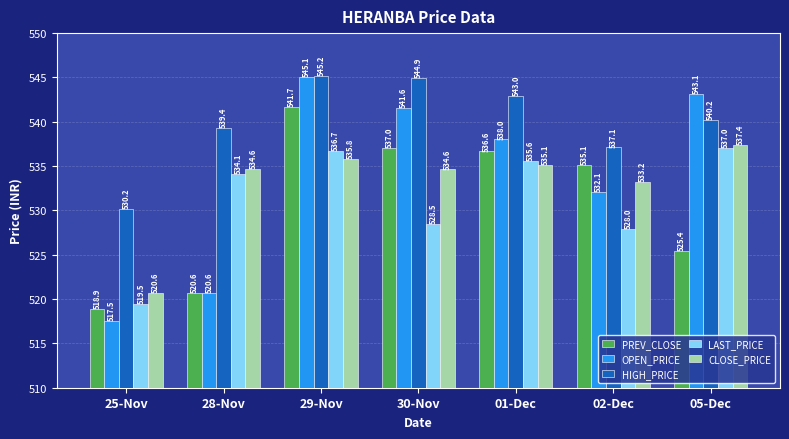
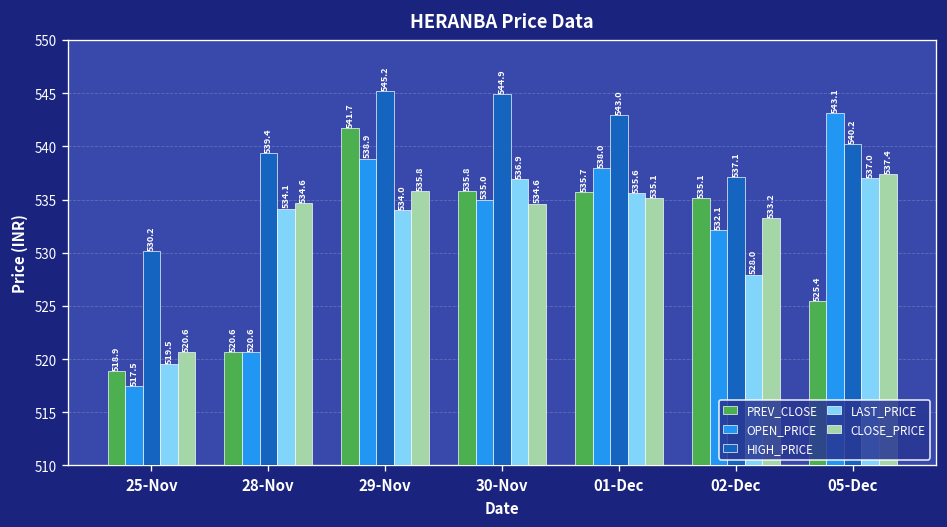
OPEN_PRICE, 29-Nov: 545.1 -> 538.9
LAST_PRICE, 29-Nov: 536.7 -> 534.0
PREV_CLOSE, 30-Nov: 537.0 -> 535.8
OPEN_PRICE, 30-Nov: 541.6 -> 535.0
LAST_PRICE, 30-Nov: 528.5 -> 536.9
PREV_CLOSE, 01-Dec: 536.6 -> 535.7
